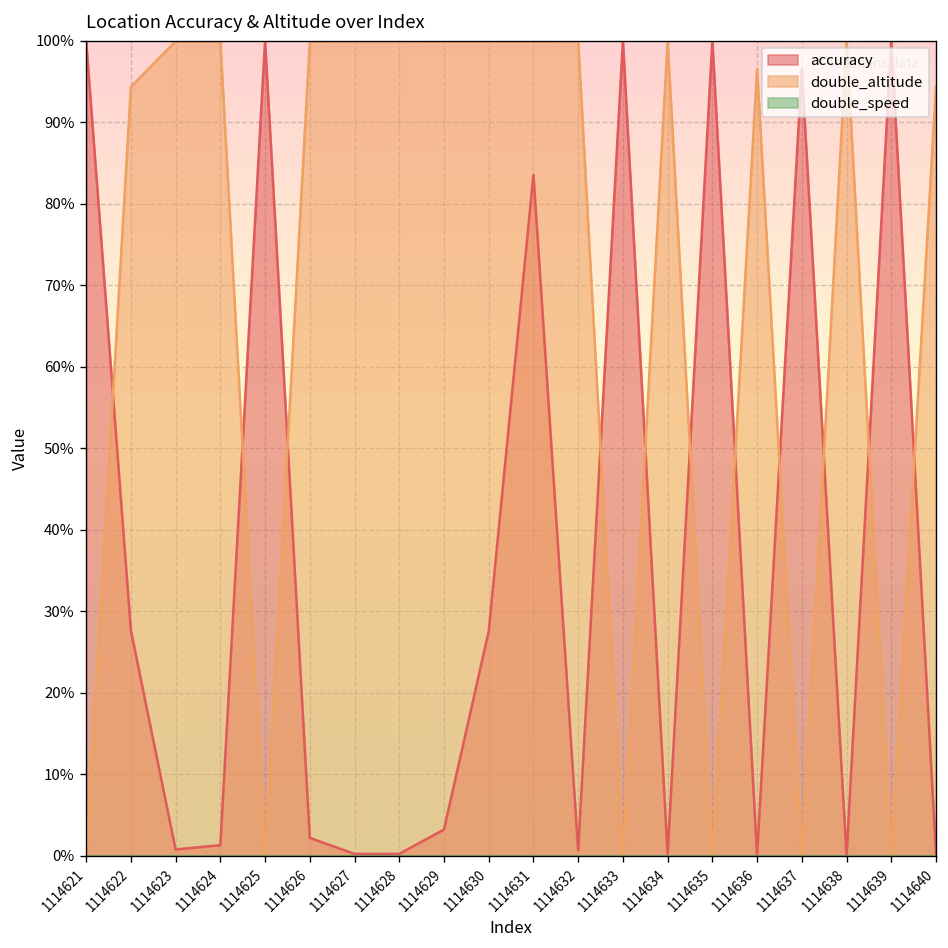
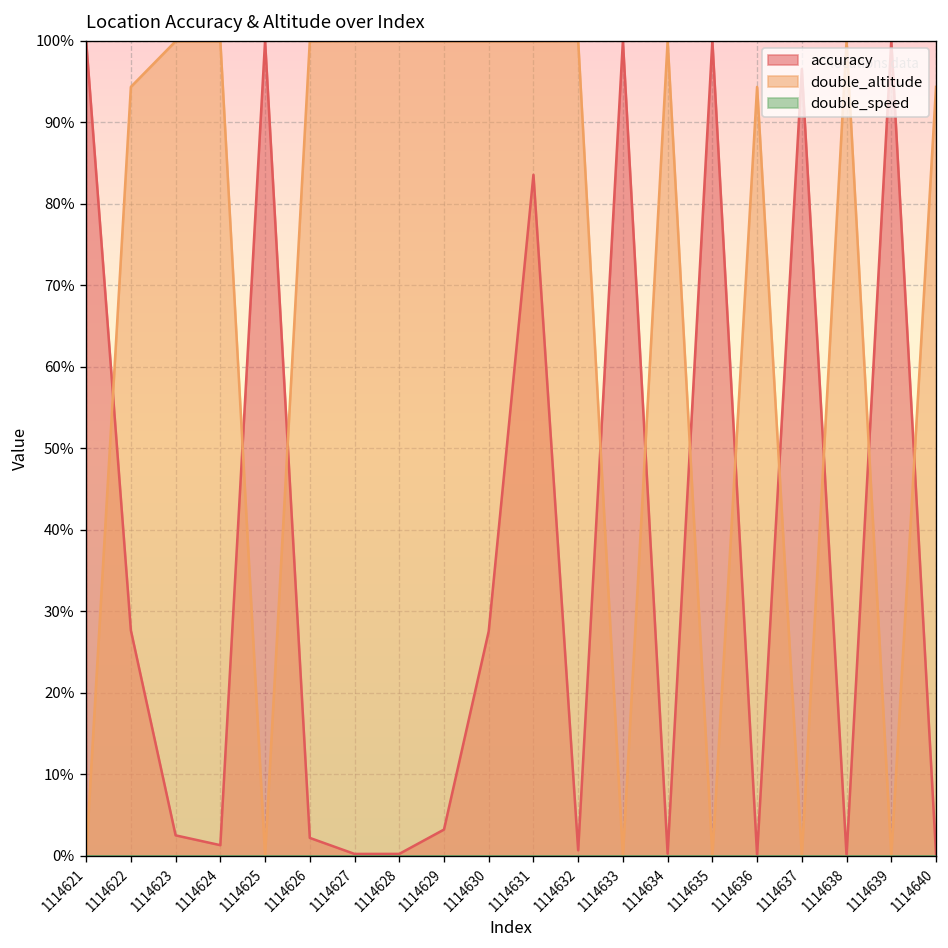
accuracy, 1114623: 1% -> 2%
double_altitude, 1114636: 97% -> 94%
